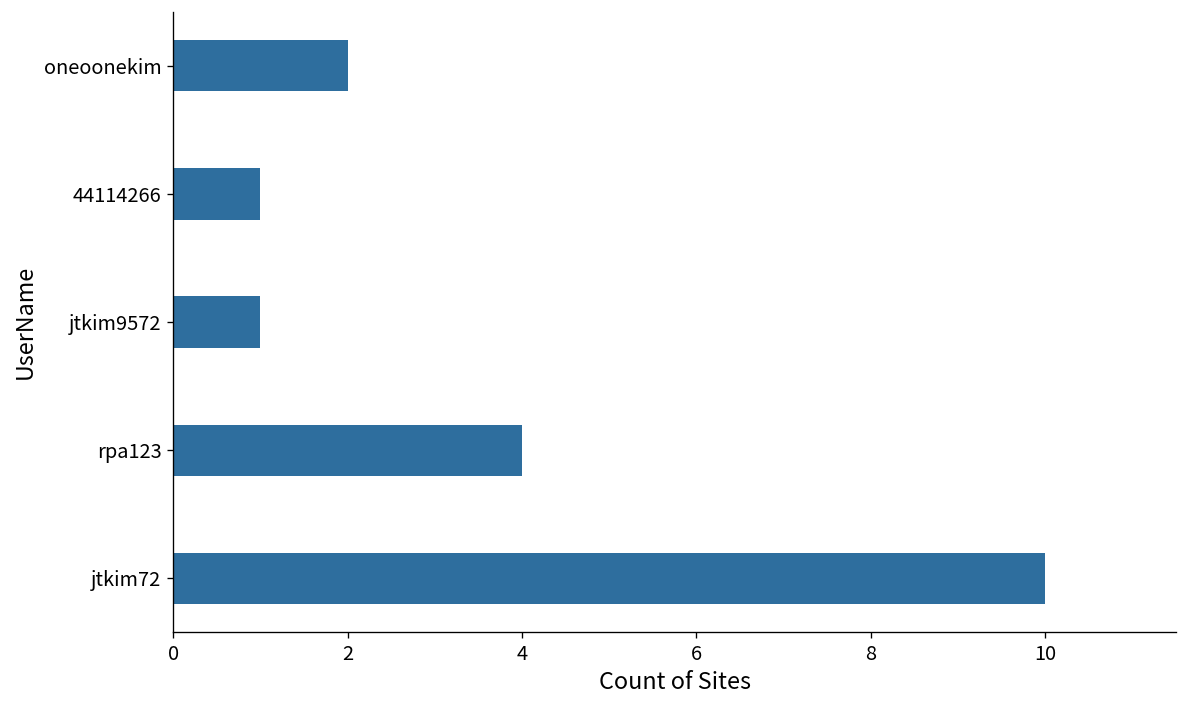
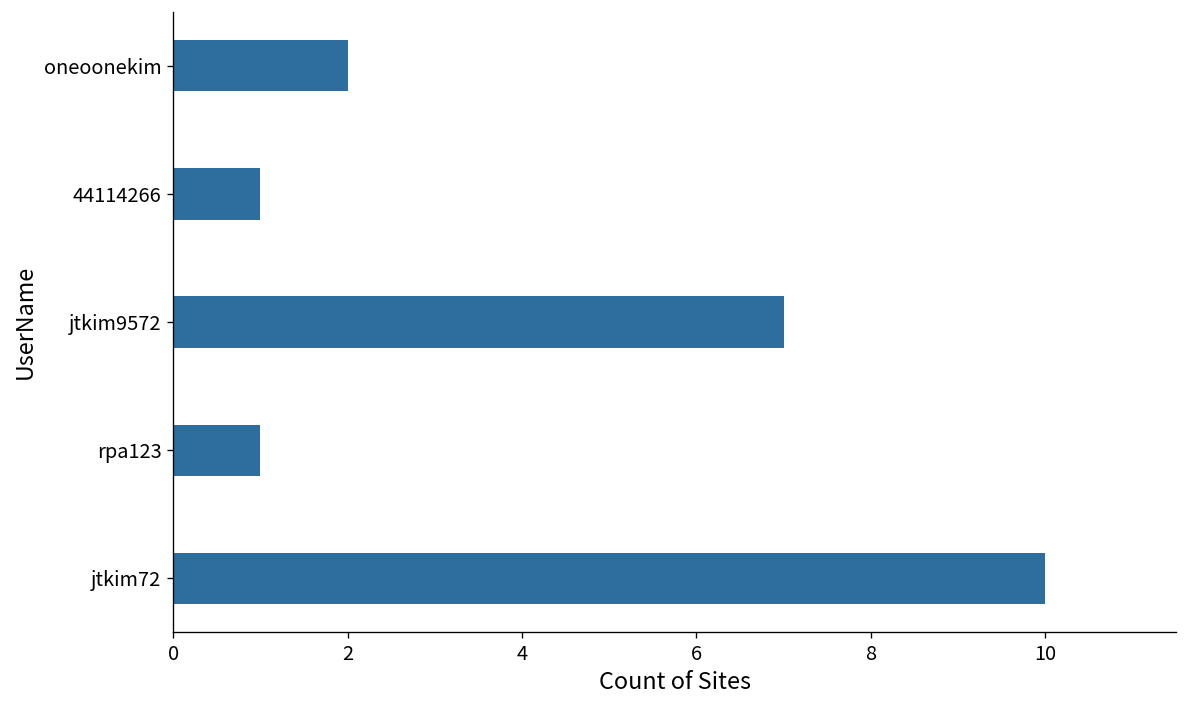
jtkim9572: 1 -> 7
rpa123: 4 -> 1
